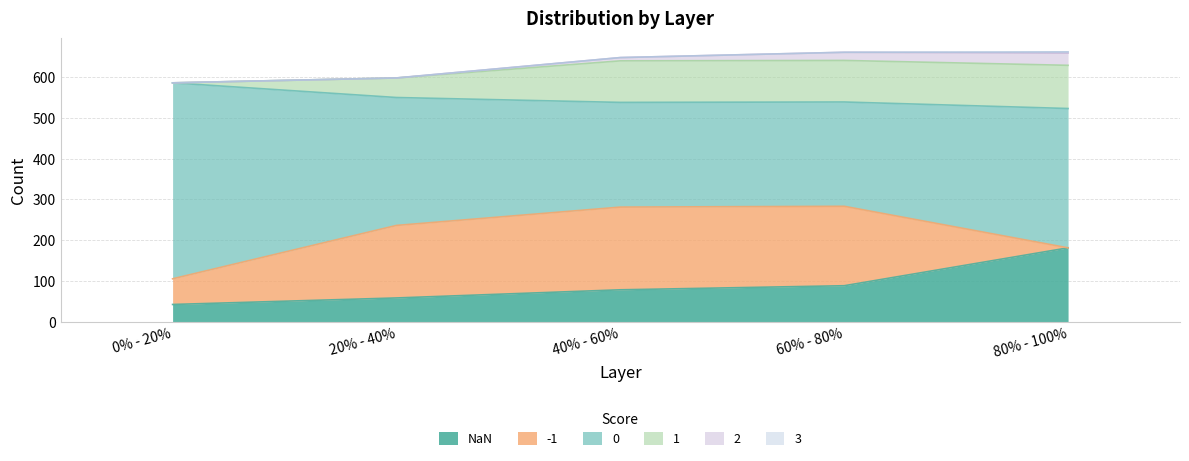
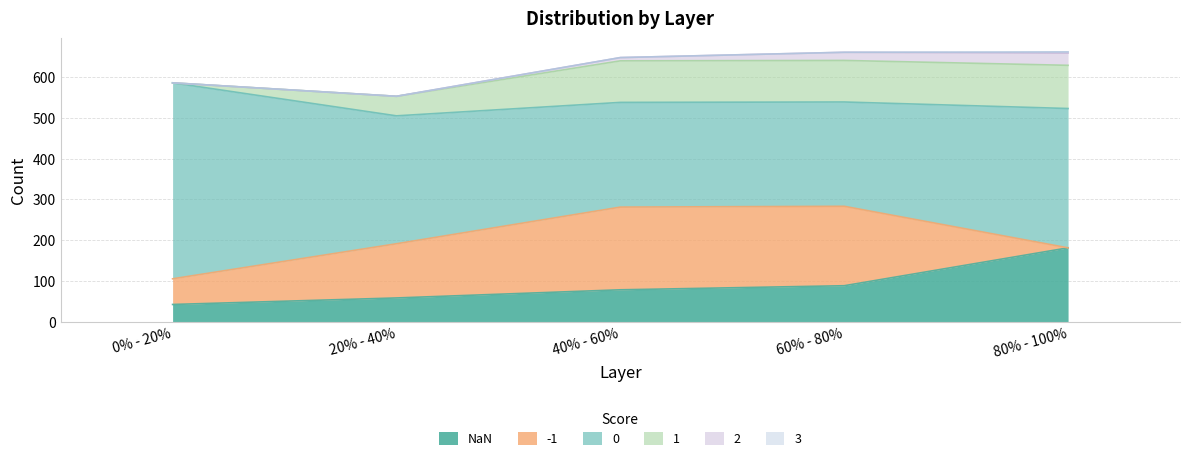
-1, 20% - 40%: 180 -> 130
